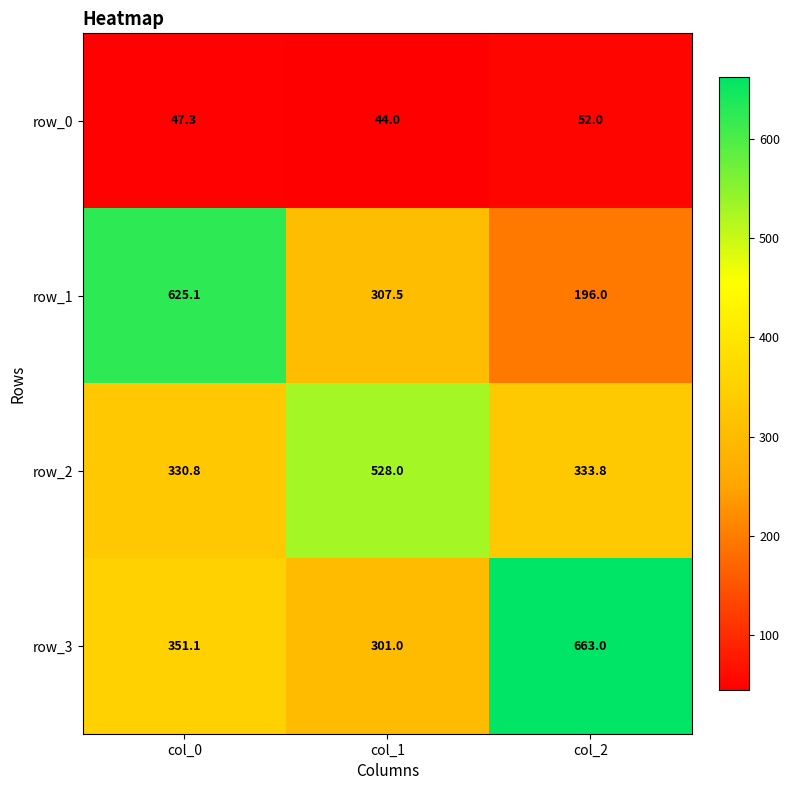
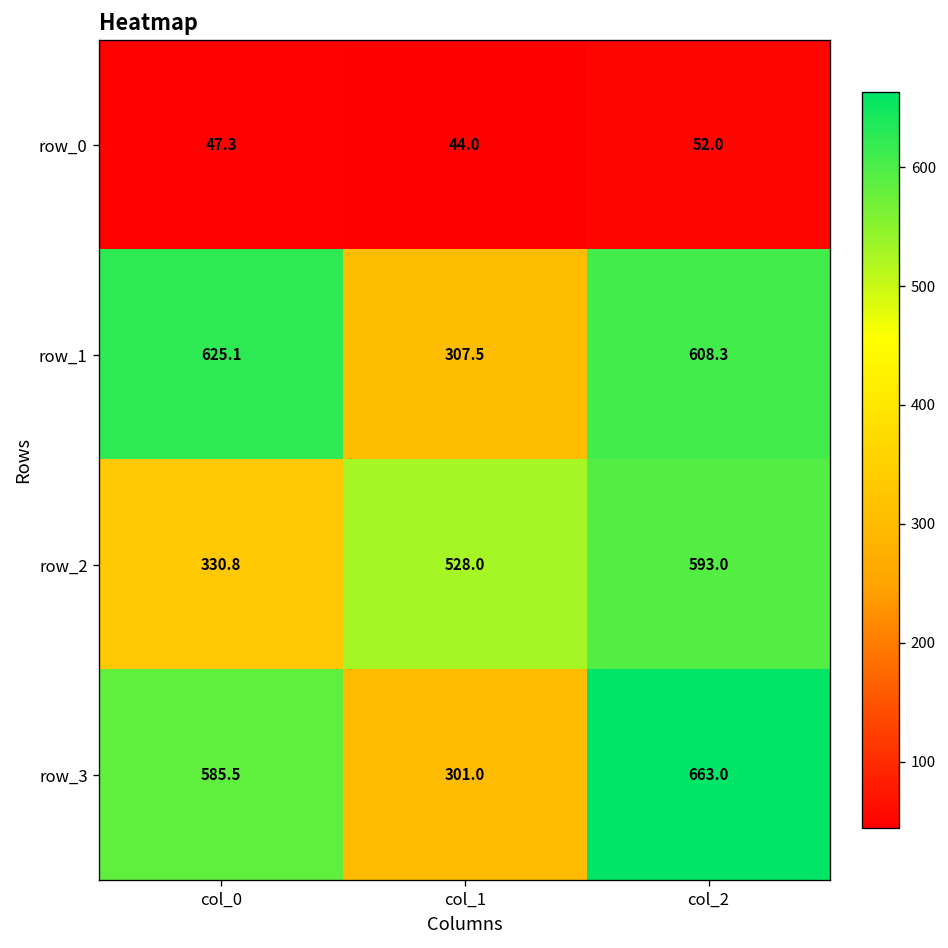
row_1, col_2: 196.0 -> 608.3
row_2, col_2: 333.8 -> 593.0
row_3, col_0: 351.1 -> 585.5
